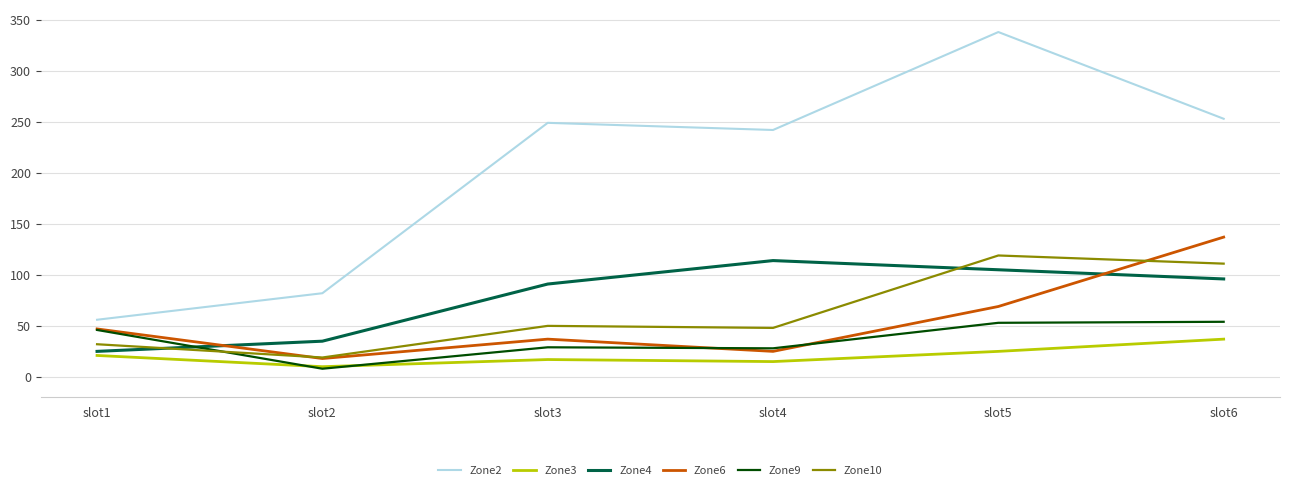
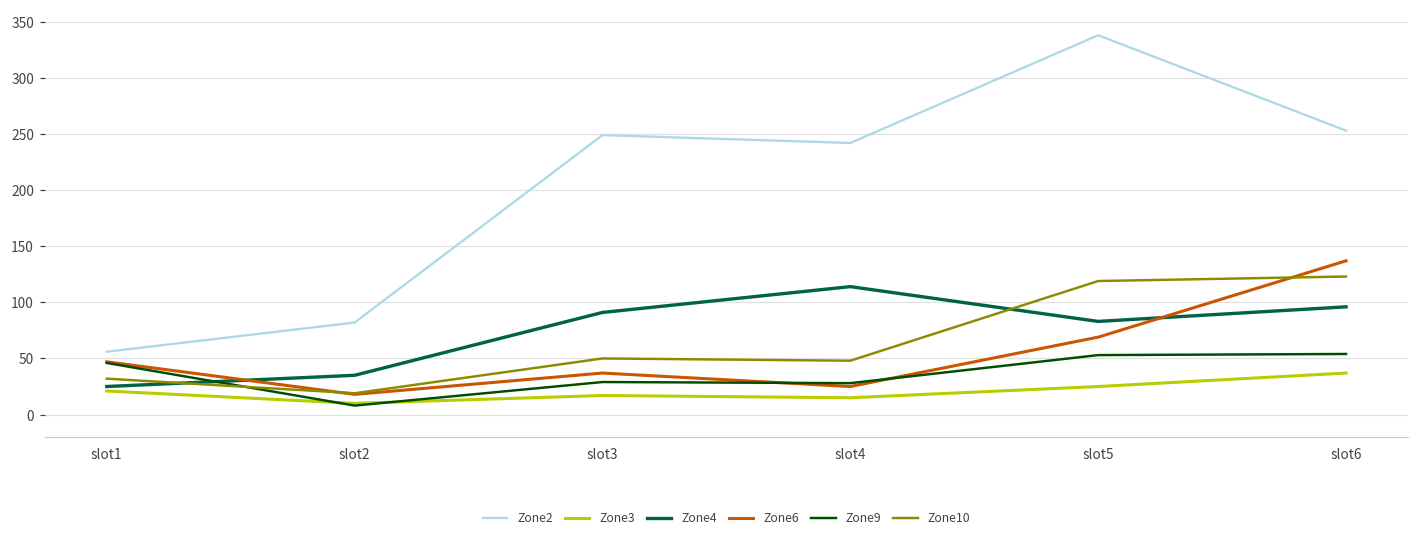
Zone4, slot5: 105 -> 83
Zone10, slot6: 111 -> 123
